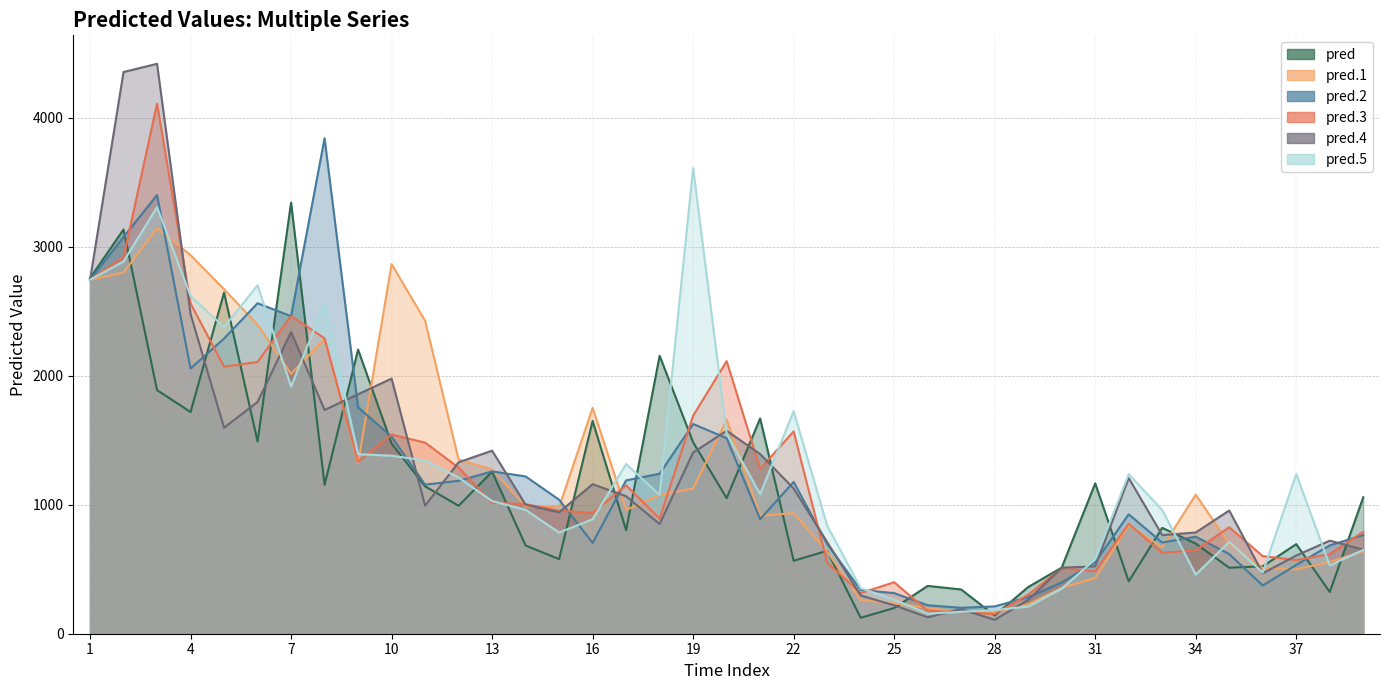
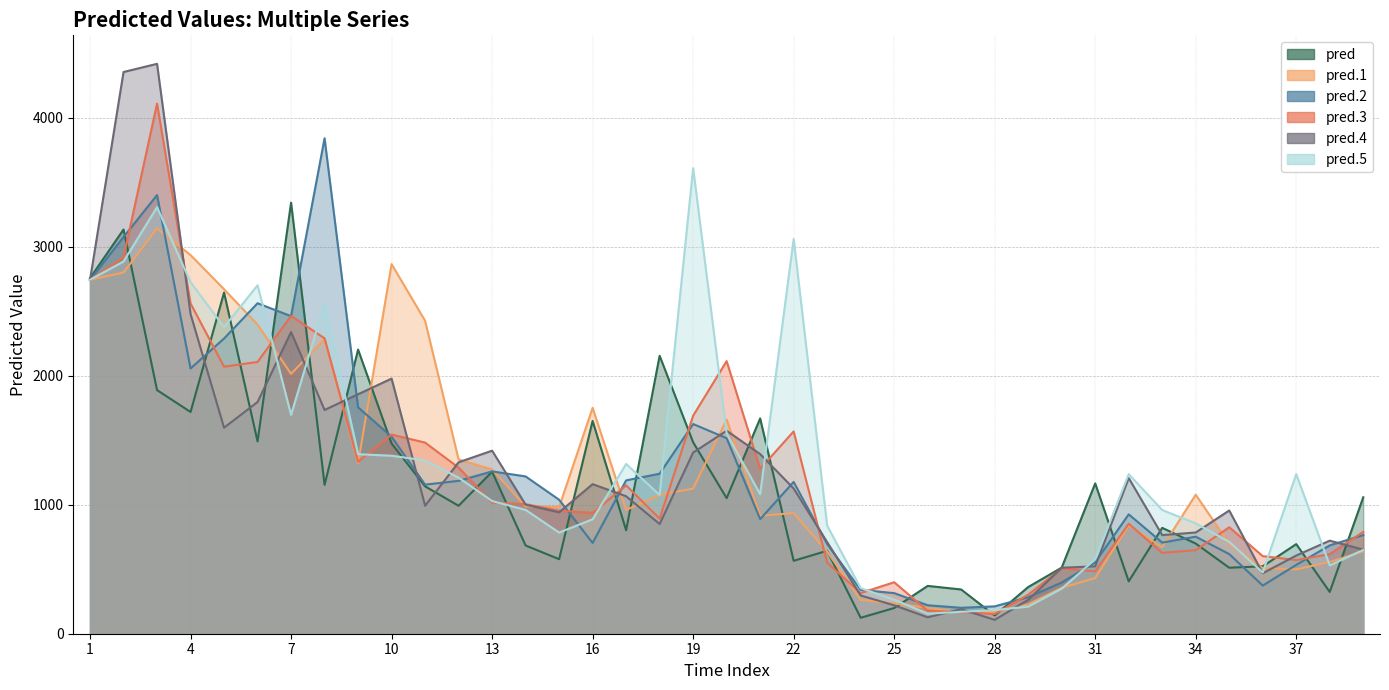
pred.5, 4: 2620 -> 2730
pred.5, 7: 1920 -> 1700
pred.5, 22: 1720 -> 3060
pred.5, 34: 460 -> 860
